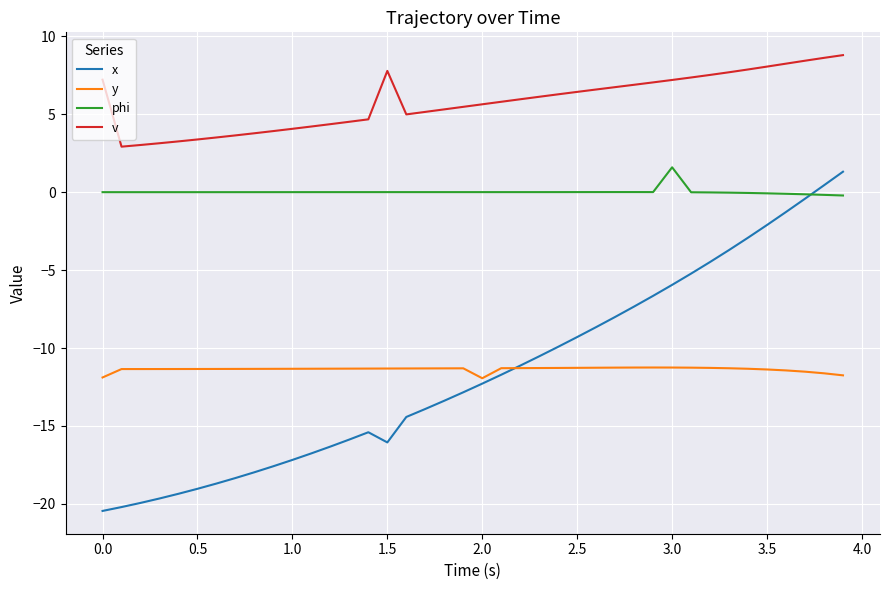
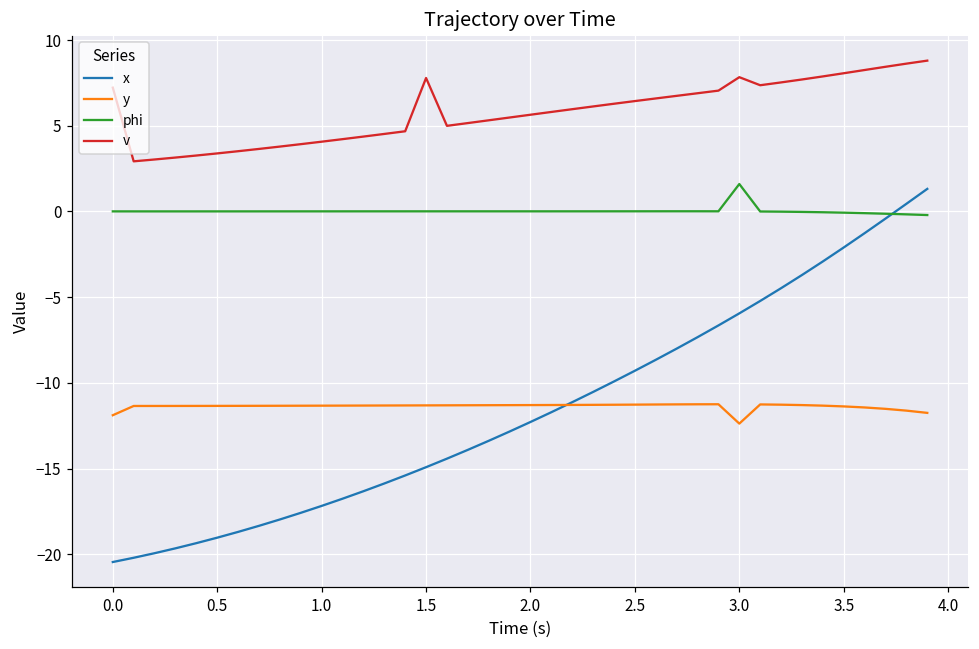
x, 1.5: -16.1 -> -14.9
y, 2.0: -11.9 -> -11.3
y, 3.0: -11.3 -> -12.4
v, 3.0: 7.2 -> 7.8
